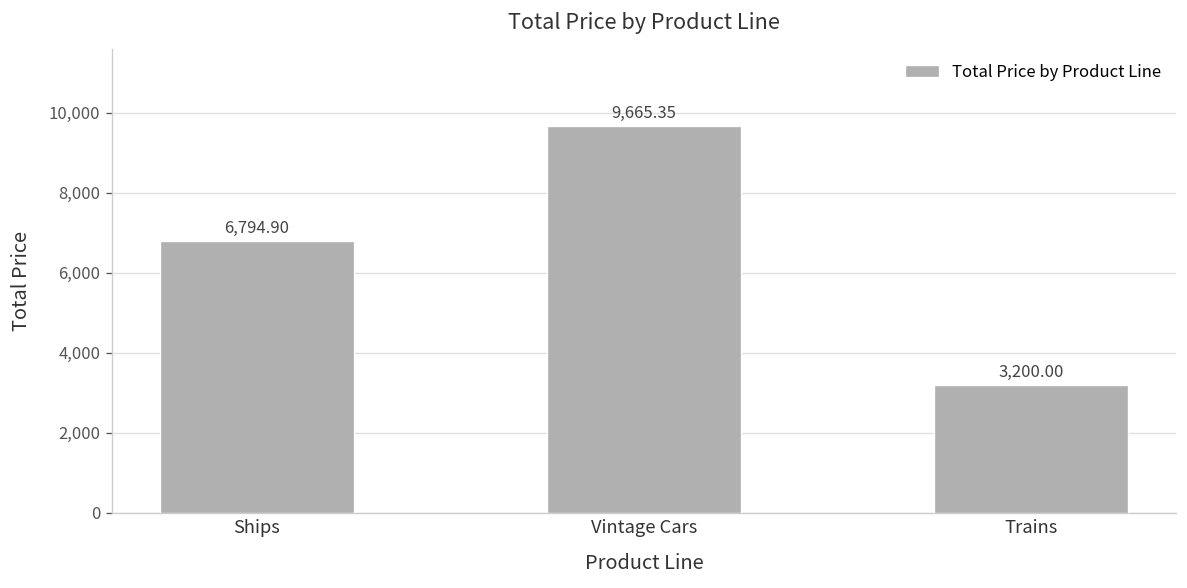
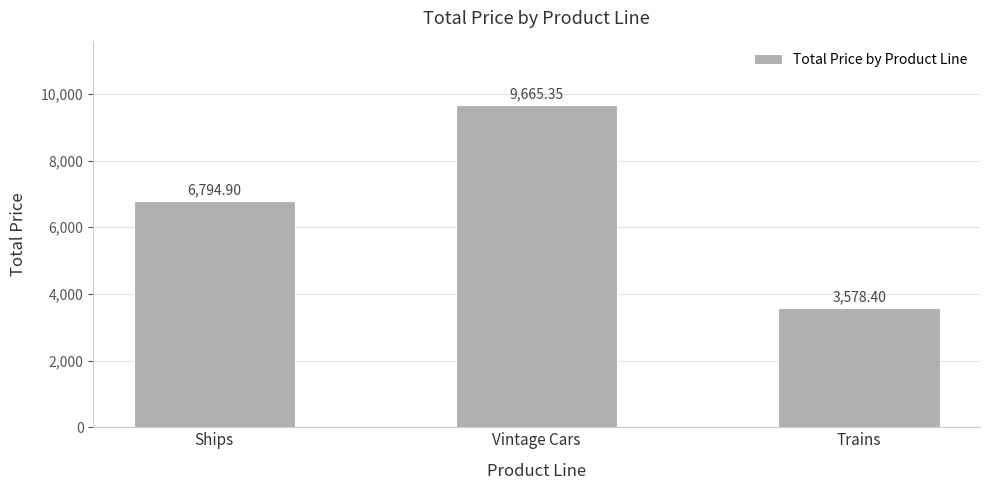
Trains: 3,200.00 -> 3,578.40
